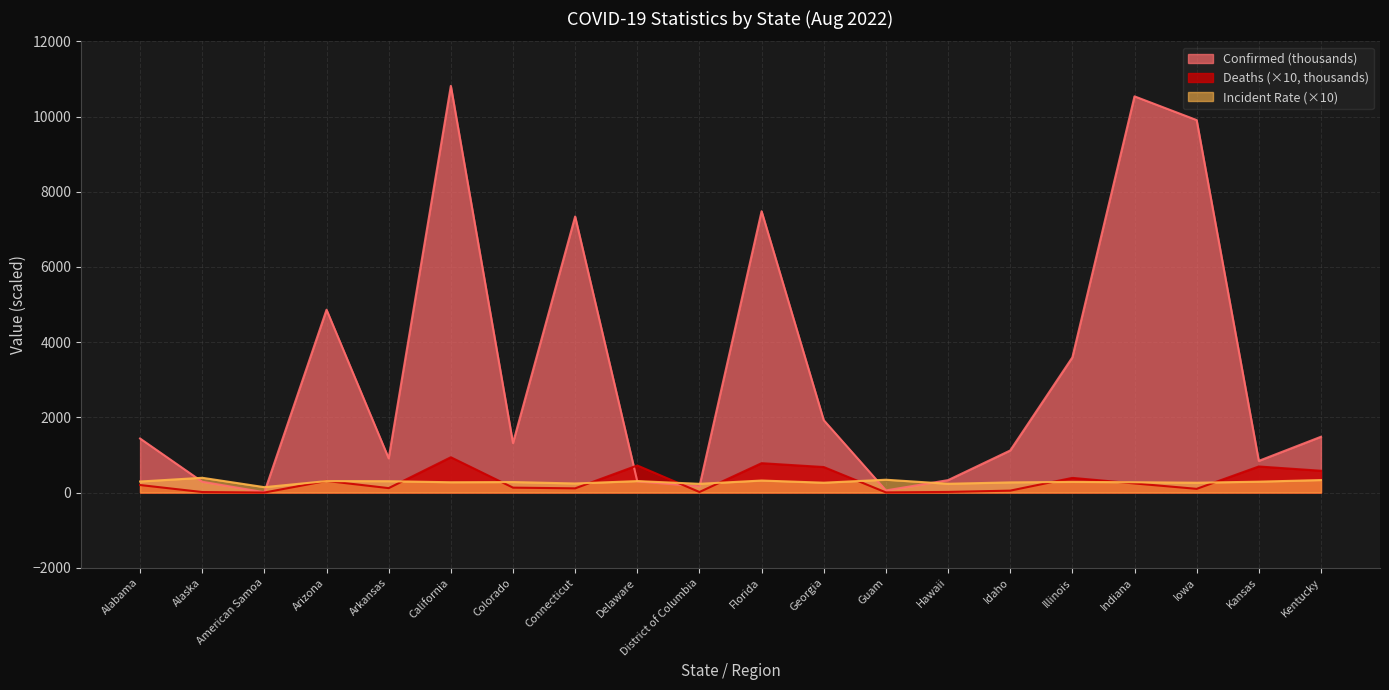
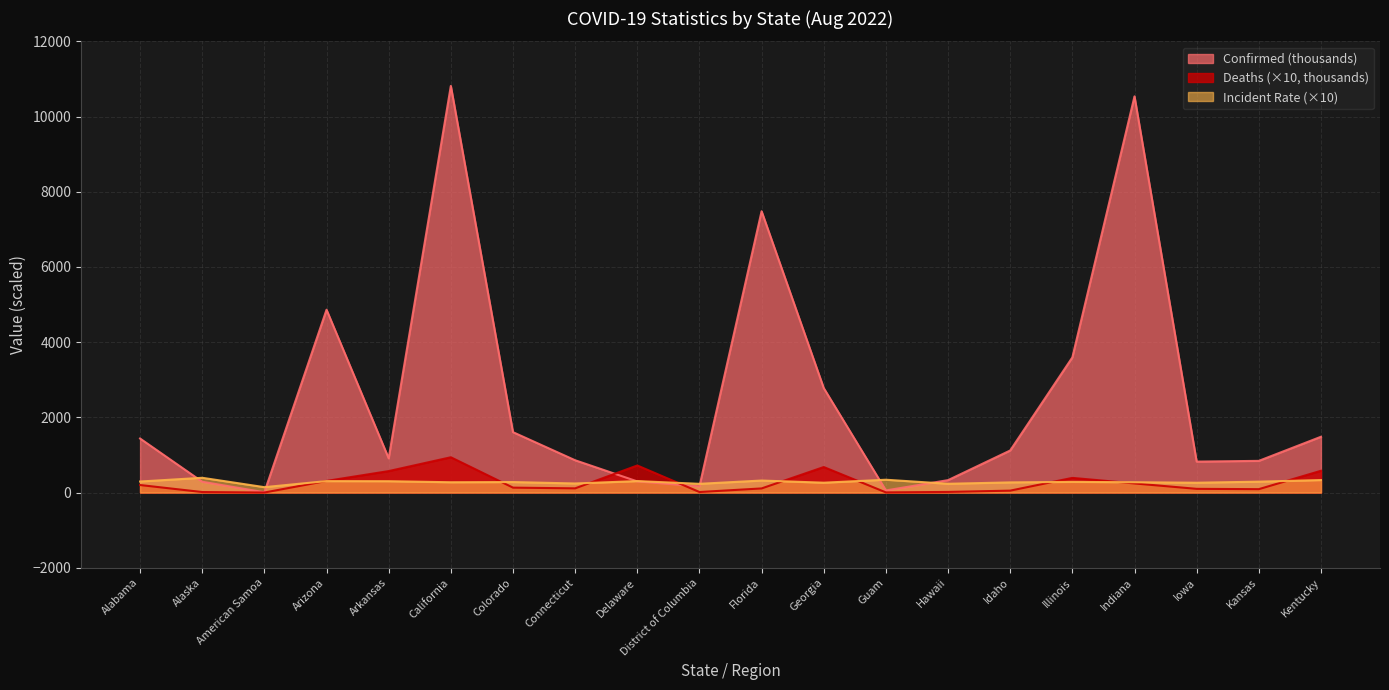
Deaths (×10, thousands), Arkansas: 100 -> 600
Confirmed (thousands), Colorado: 1300 -> 1600
Confirmed (thousands), Connecticut: 7300 -> 900
Deaths (×10, thousands), Florida: 800 -> 100
Confirmed (thousands), Georgia: 1900 -> 2800
Confirmed (thousands), Iowa: 9900 -> 800
Deaths (×10, thousands), Kansas: 700 -> 100
